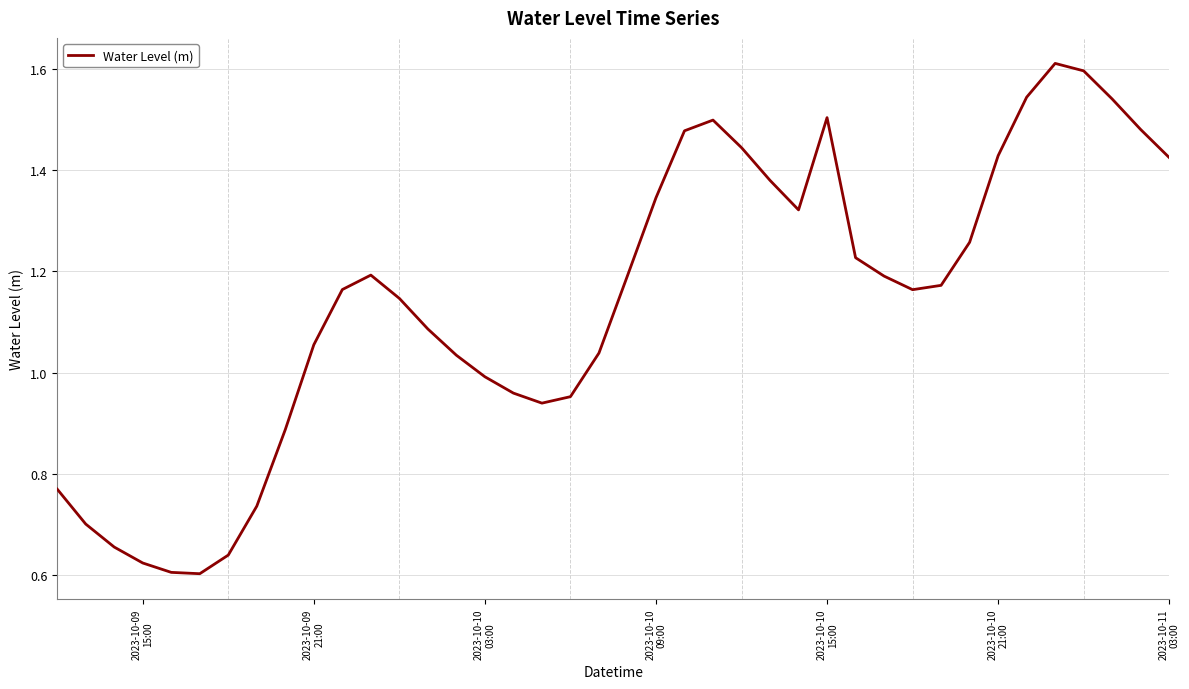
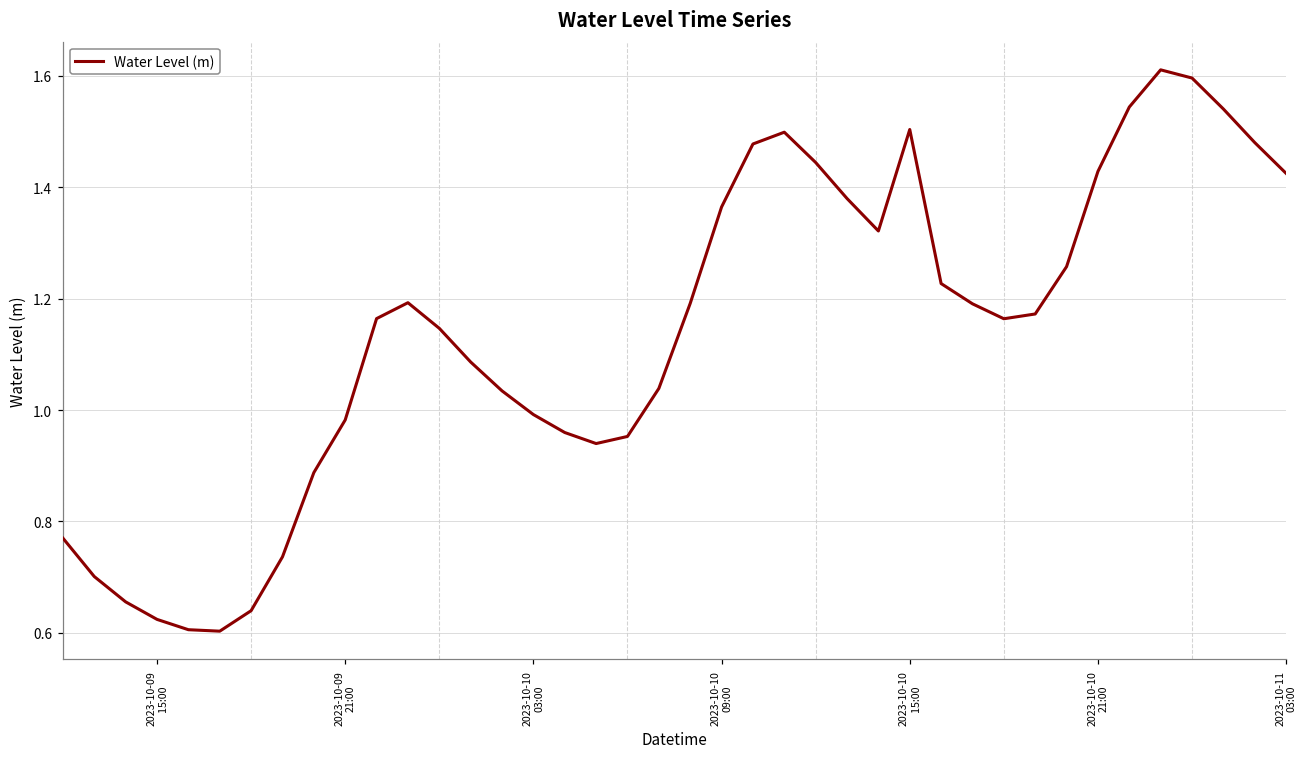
2023-10-09 21:00: 1.06 -> 0.98
2023-10-10 09:00: 1.35 -> 1.36
